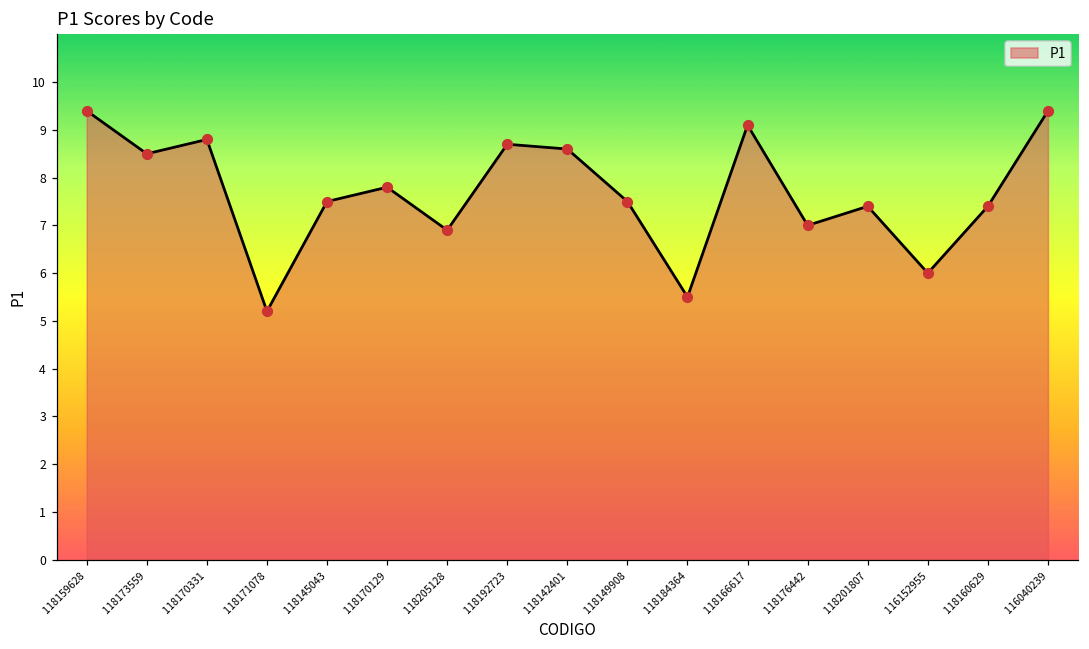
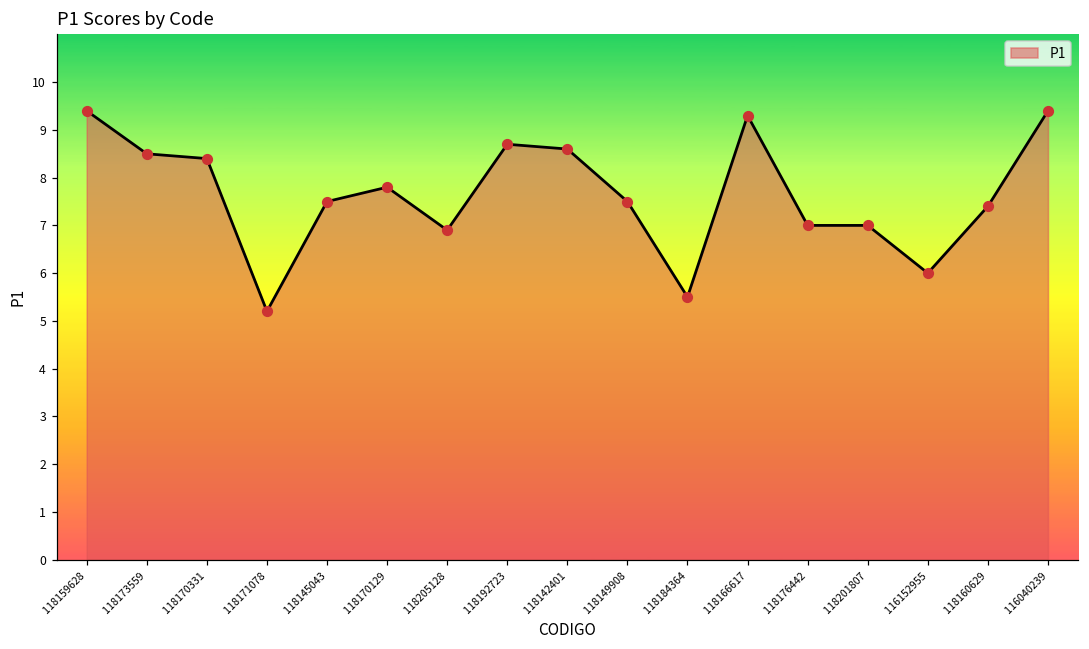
118170331: 8.8 -> 8.4
118166617: 9.1 -> 9.3
118201807: 7.4 -> 7.0
